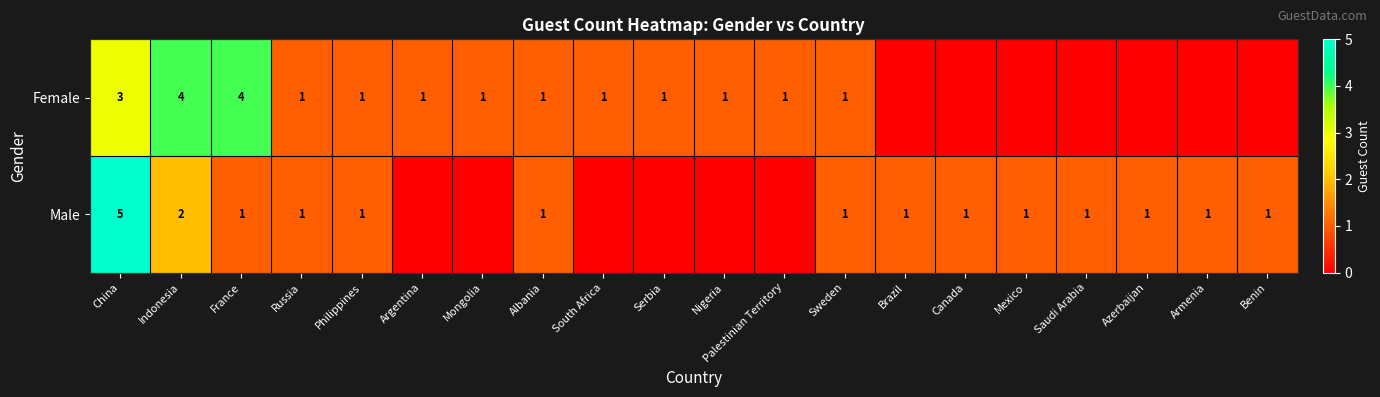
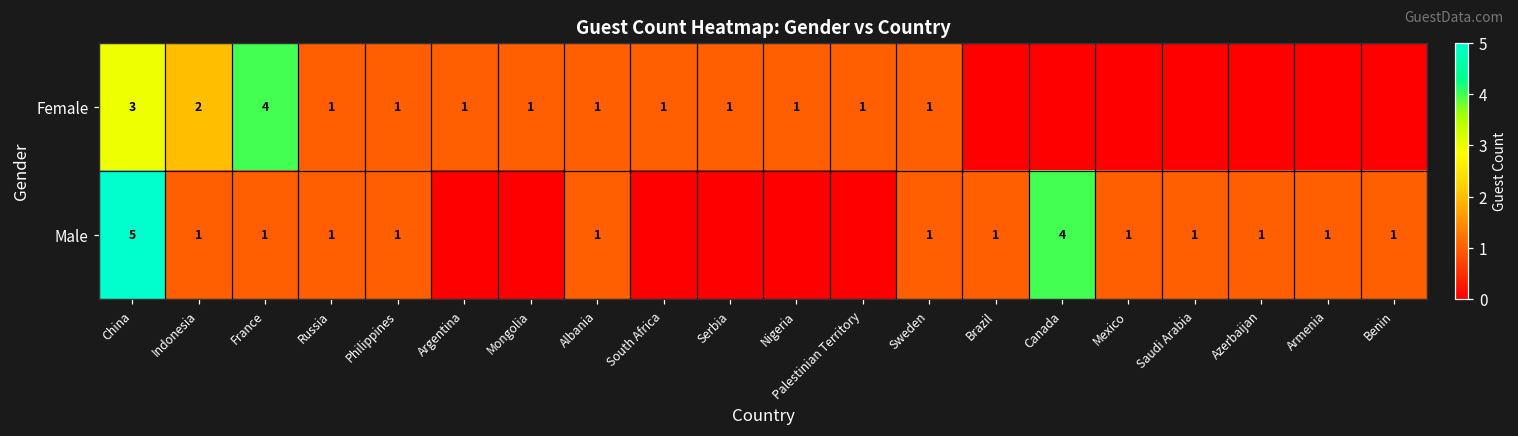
Female, Indonesia: 4 -> 2
Male, Indonesia: 2 -> 1
Male, Canada: 1 -> 4
